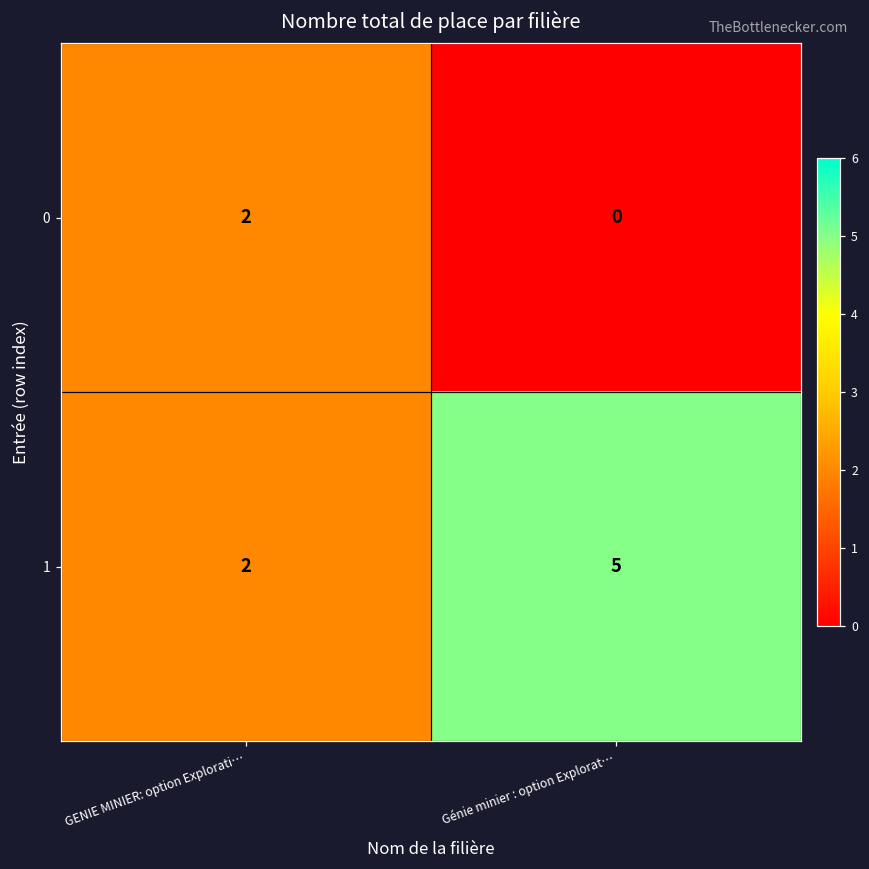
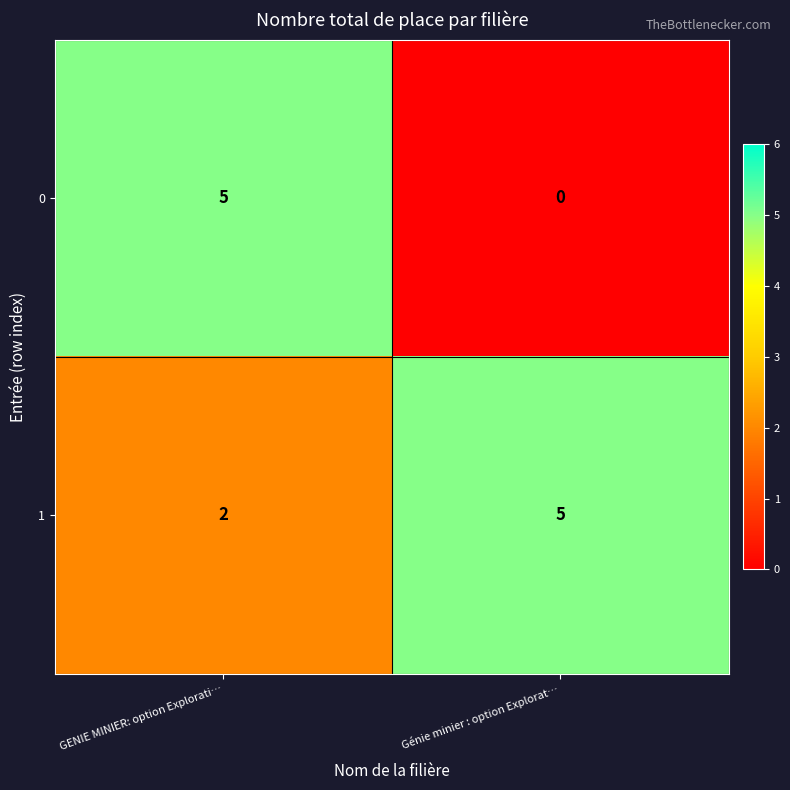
0, GENIE MINIER: option Explorati…: 2 -> 5
